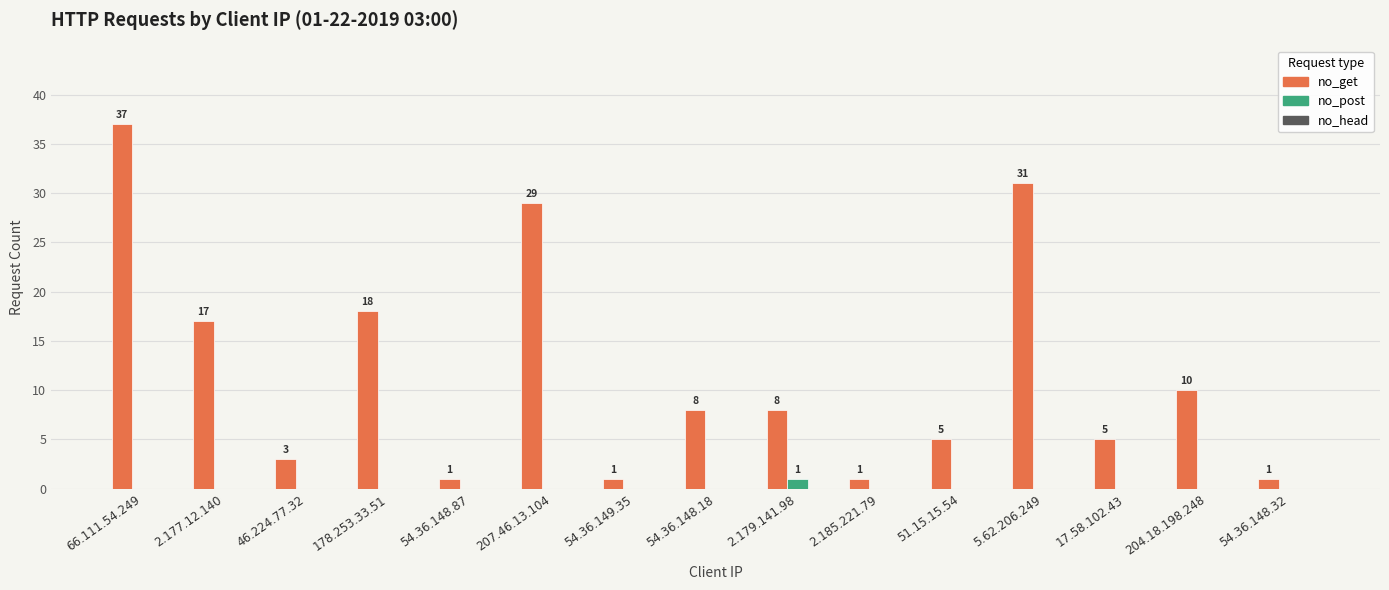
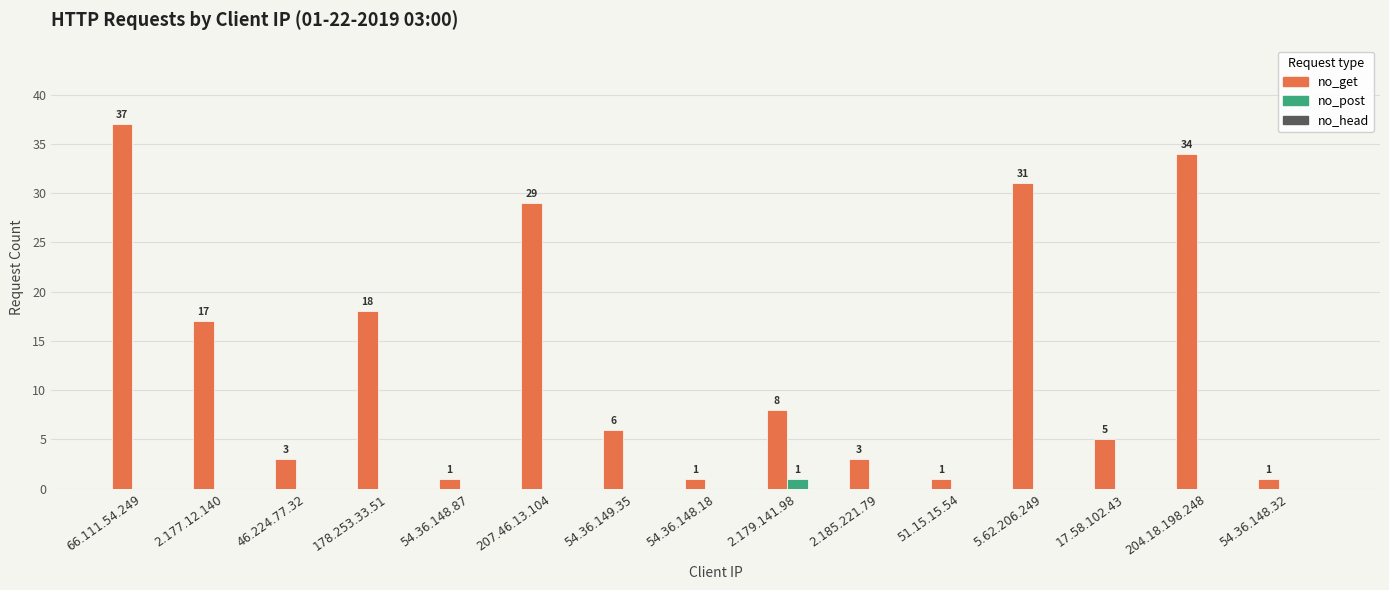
no_get, 54.36.149.35: 1 -> 6
no_get, 54.36.148.18: 8 -> 1
no_get, 2.185.221.79: 1 -> 3
no_get, 51.15.15.54: 5 -> 1
no_get, 204.18.198.248: 10 -> 34
